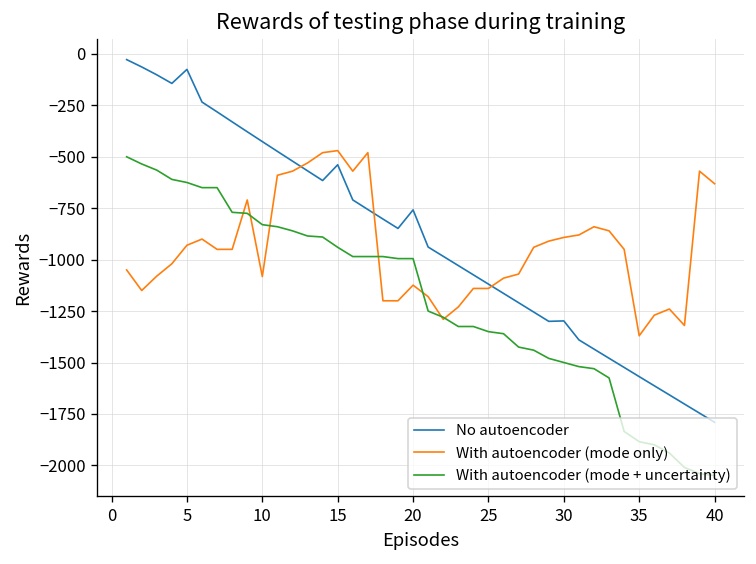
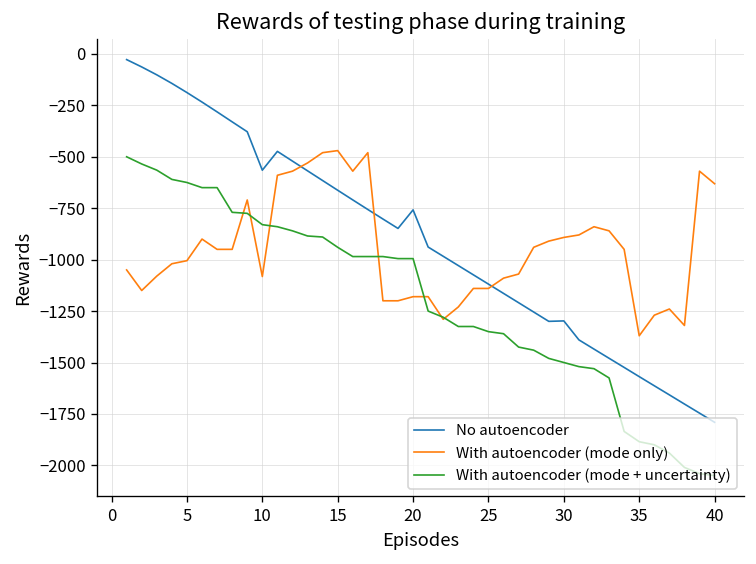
No autoencoder, 5: -80 -> -190
With autoencoder (mode only), 5: -930 -> -1010
No autoencoder, 10: -430 -> -570
No autoencoder, 15: -540 -> -660
With autoencoder (mode only), 20: -1120 -> -1180
